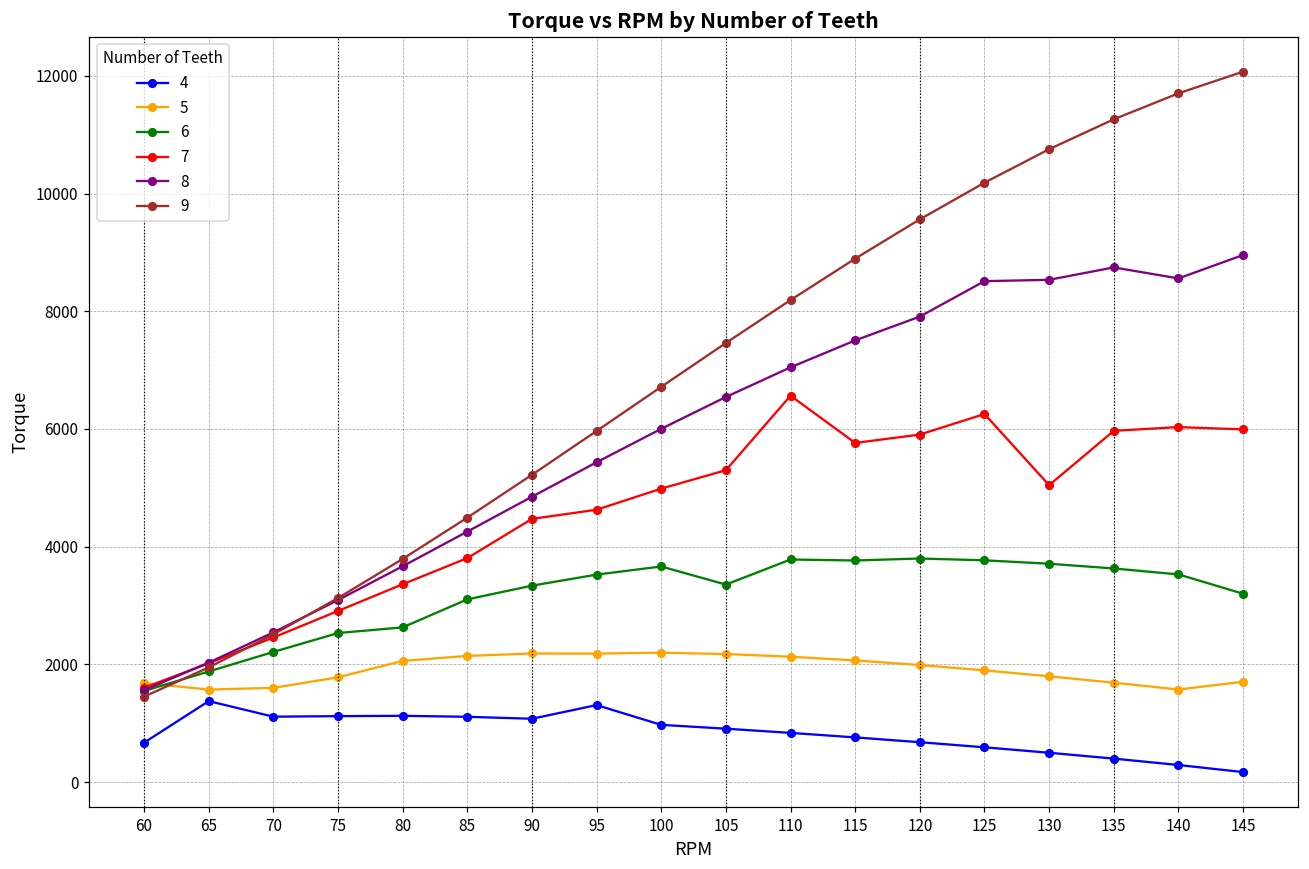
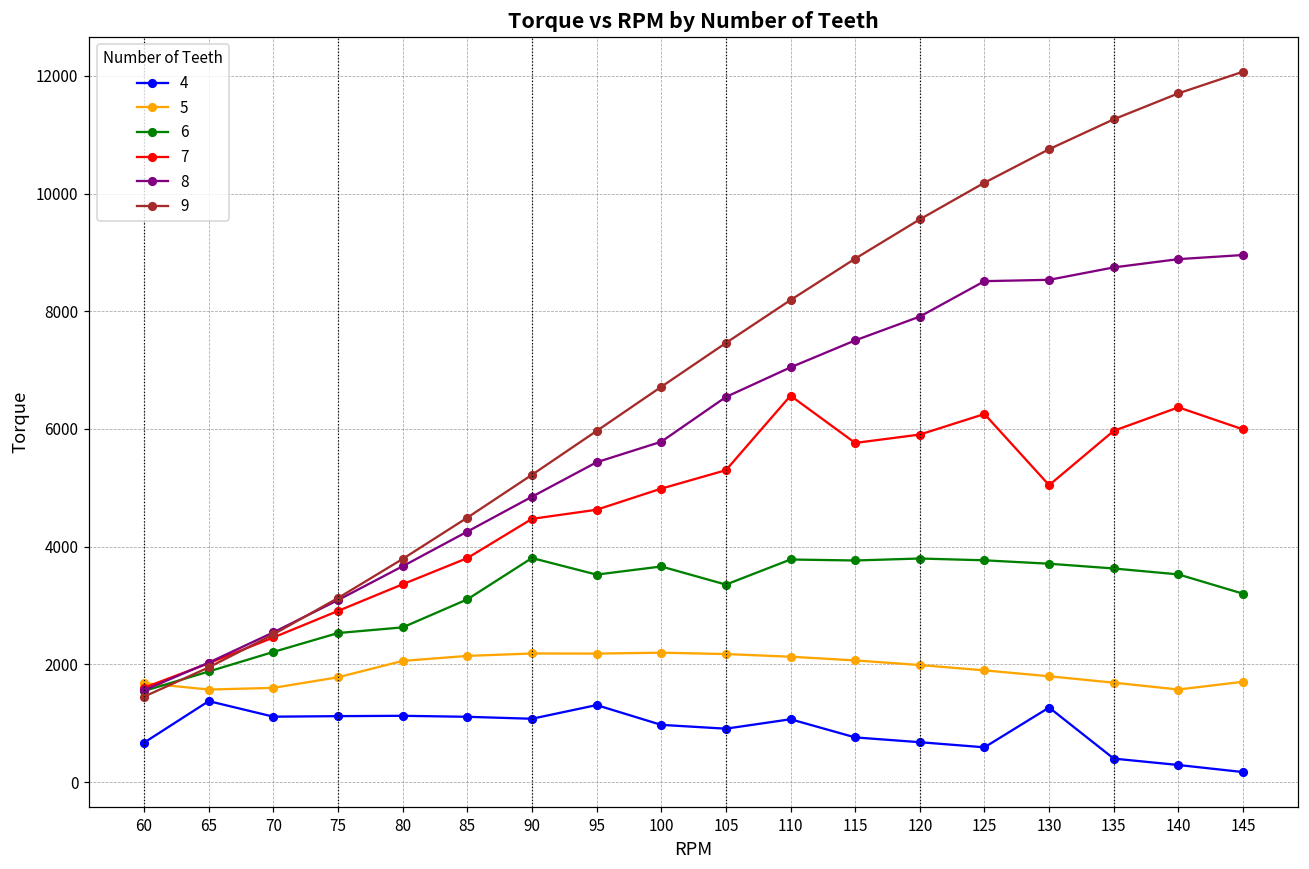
6, 90: 3300 -> 3800
8, 100: 6000 -> 5800
4, 110: 800 -> 1100
4, 130: 500 -> 1300
7, 140: 6000 -> 6400
8, 140: 8600 -> 8900
